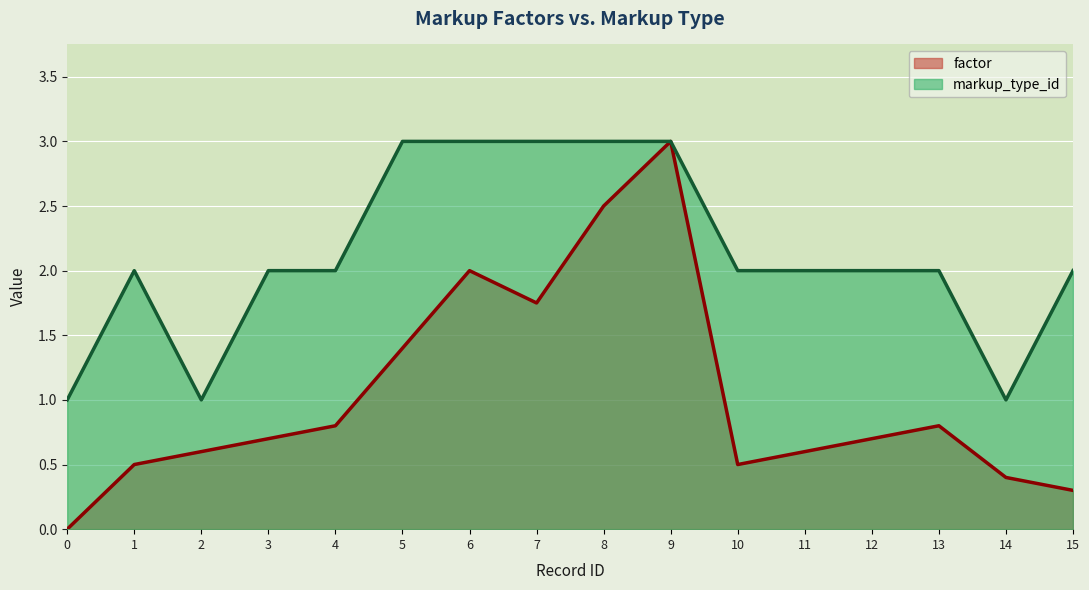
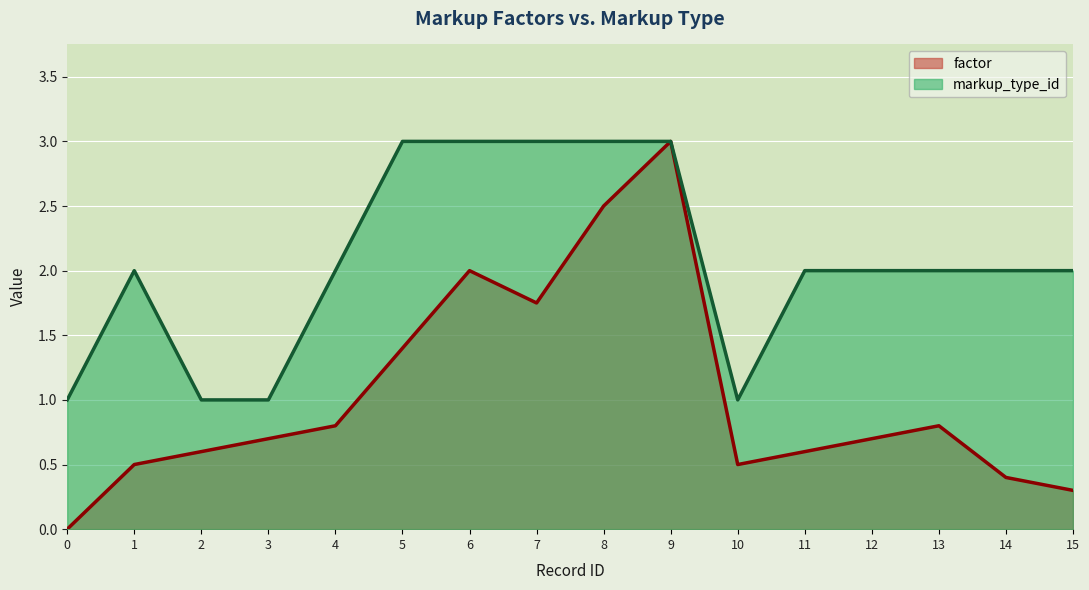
markup_type_id, 3: 2 -> 1
markup_type_id, 10: 2 -> 1
markup_type_id, 14: 1 -> 2
